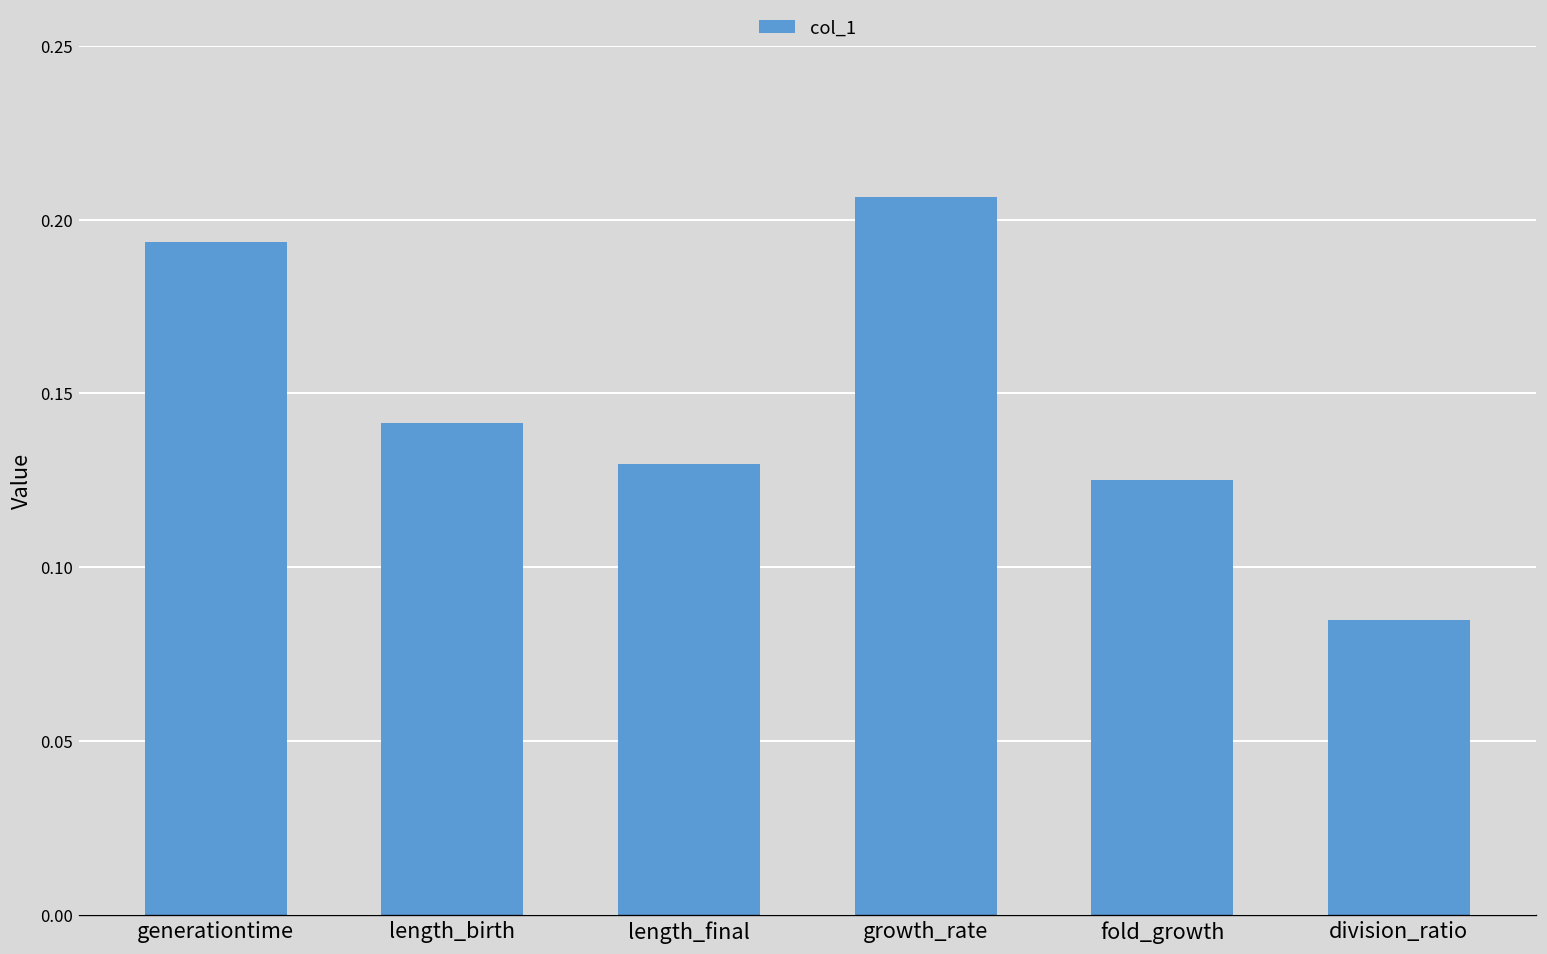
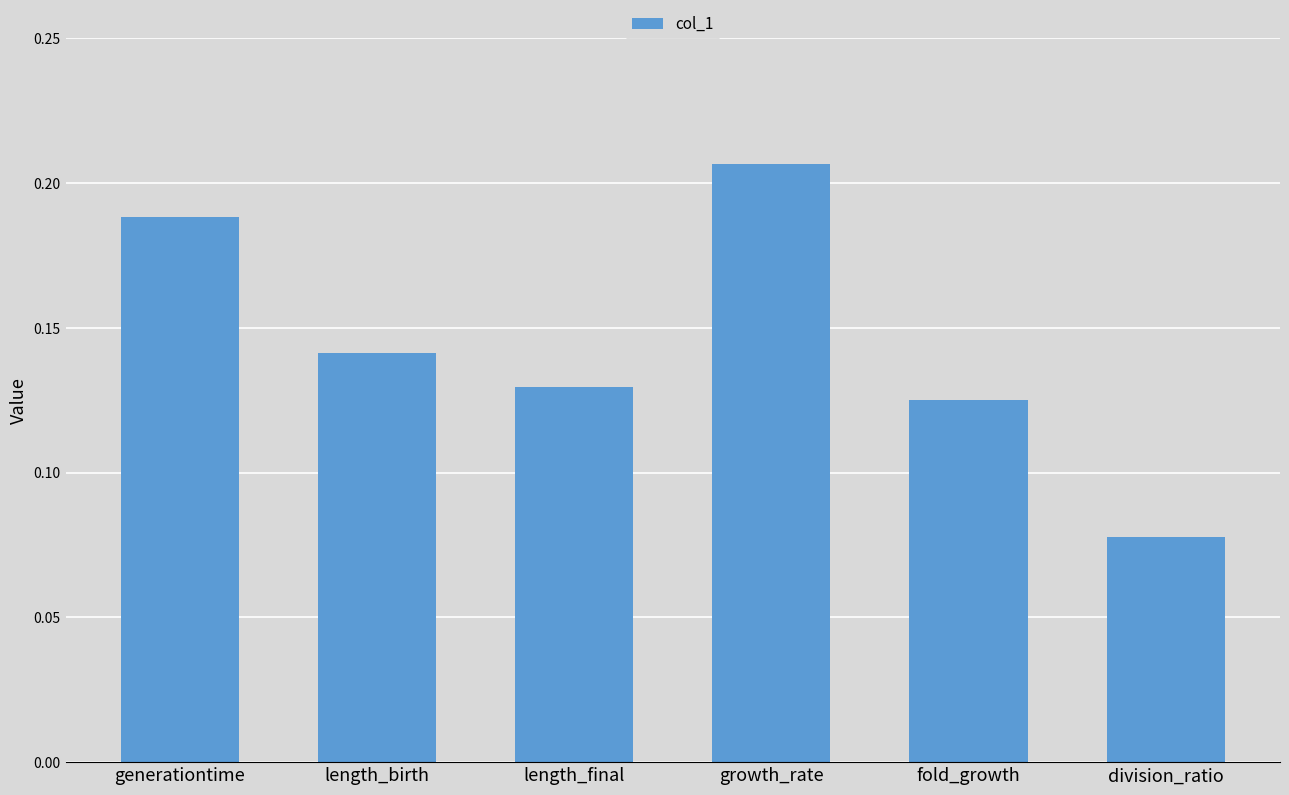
generationtime: 0.194 -> 0.188
division_ratio: 0.085 -> 0.078
